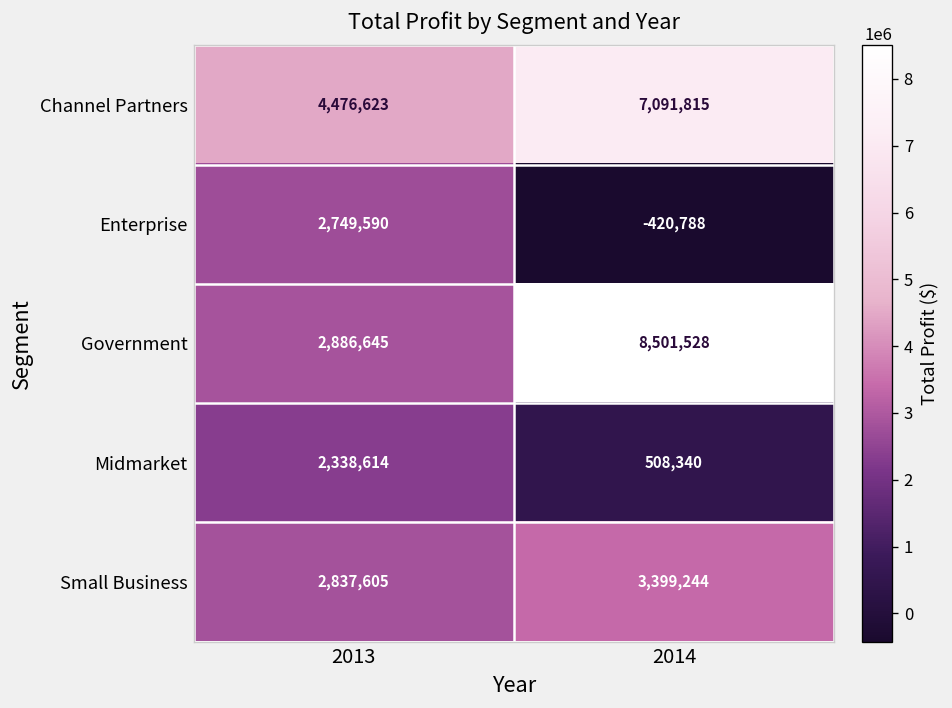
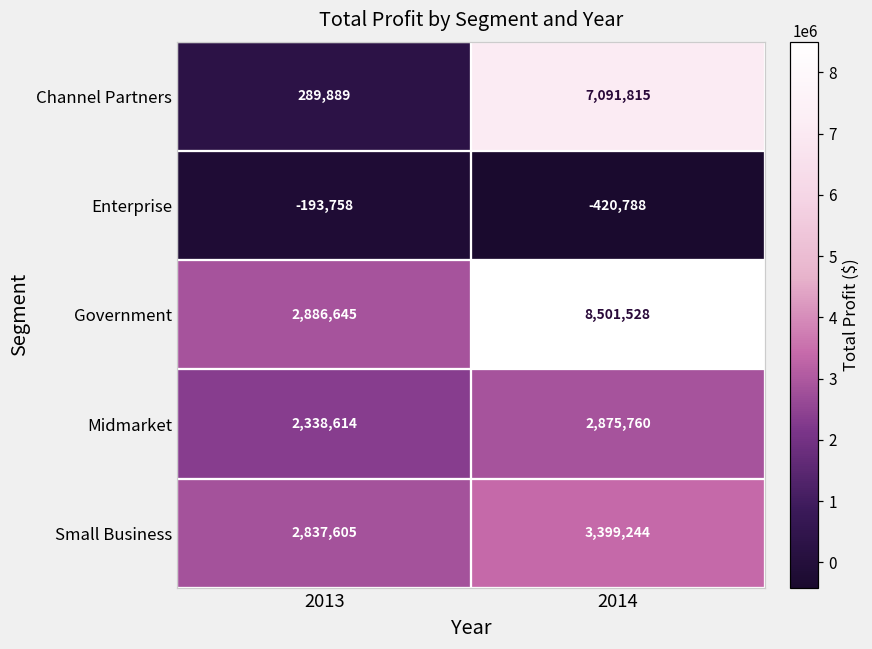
Channel Partners, 2013: 4,476,623 -> 289,889
Enterprise, 2013: 2,749,590 -> -193,758
Midmarket, 2014: 508,340 -> 2,875,760
